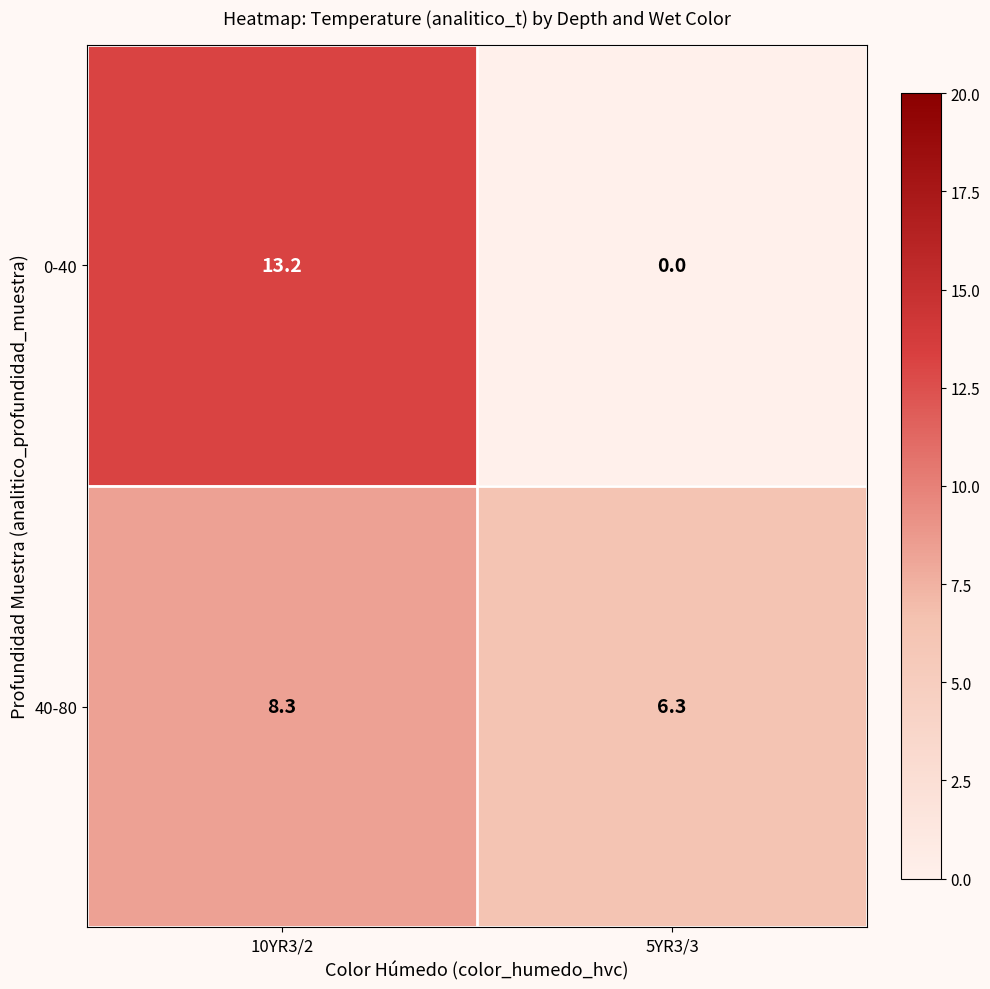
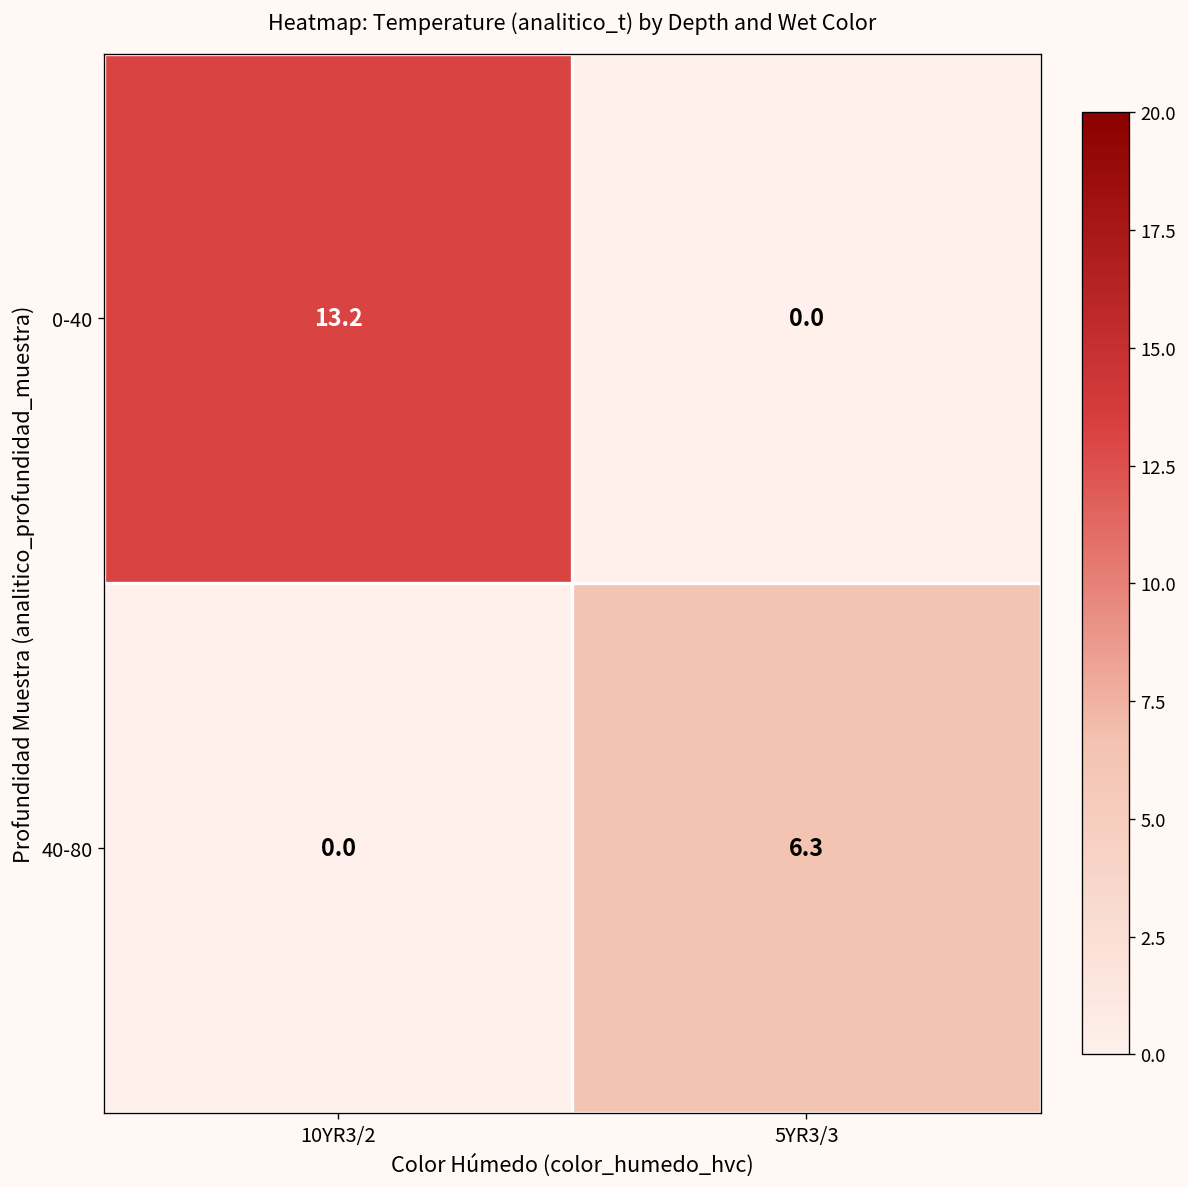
40-80, 10YR3/2: 8.3 -> 0.0
